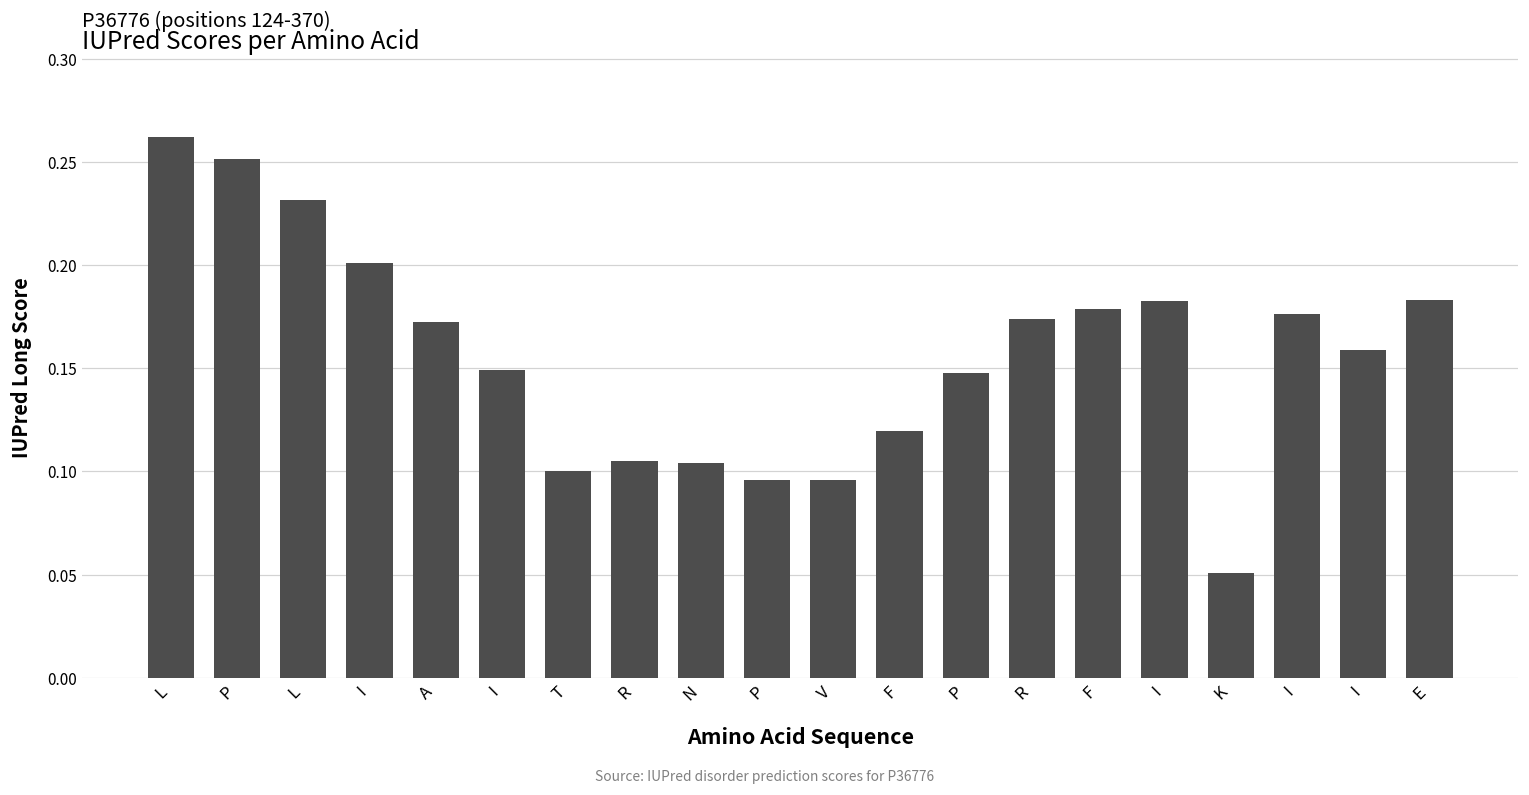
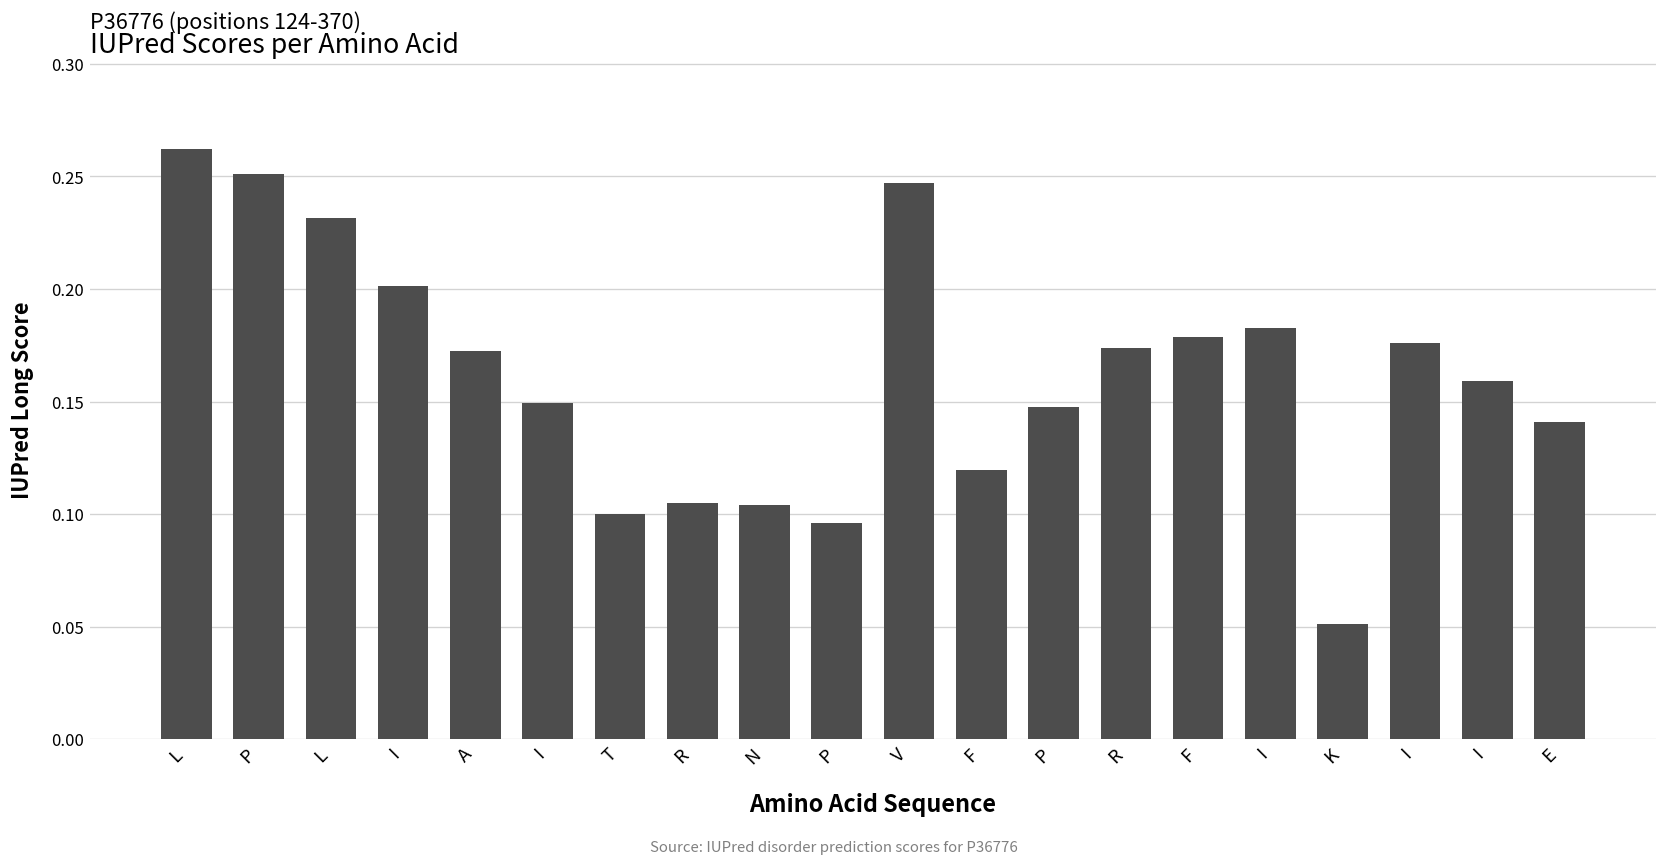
V: 0.096 -> 0.247
E: 0.183 -> 0.141
